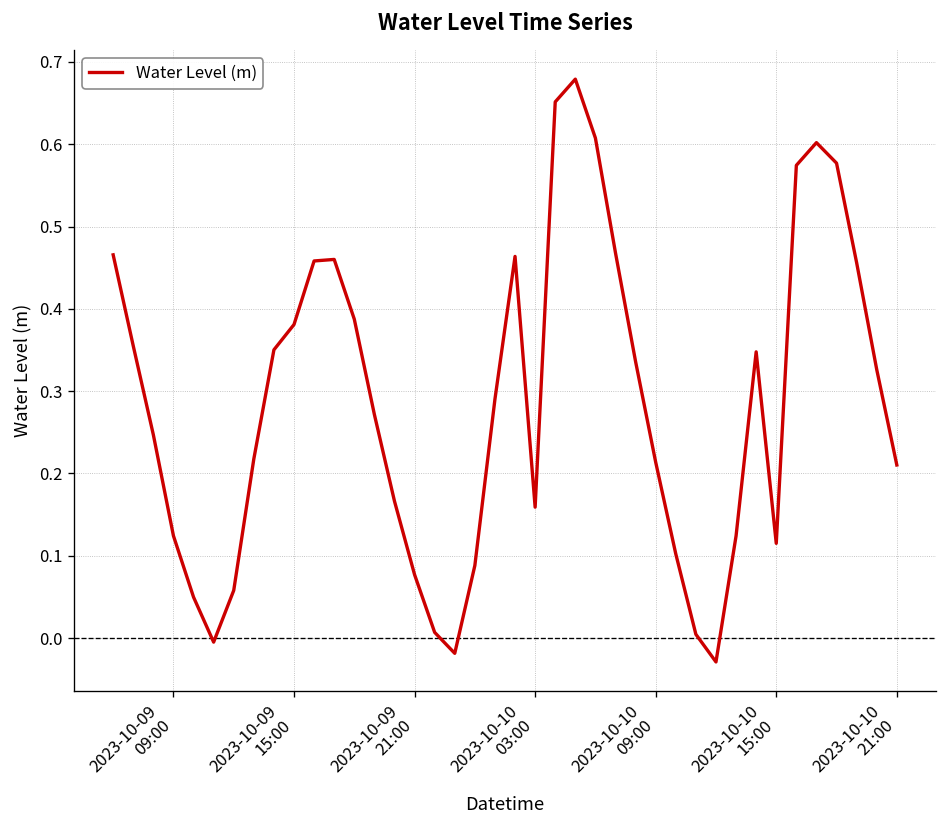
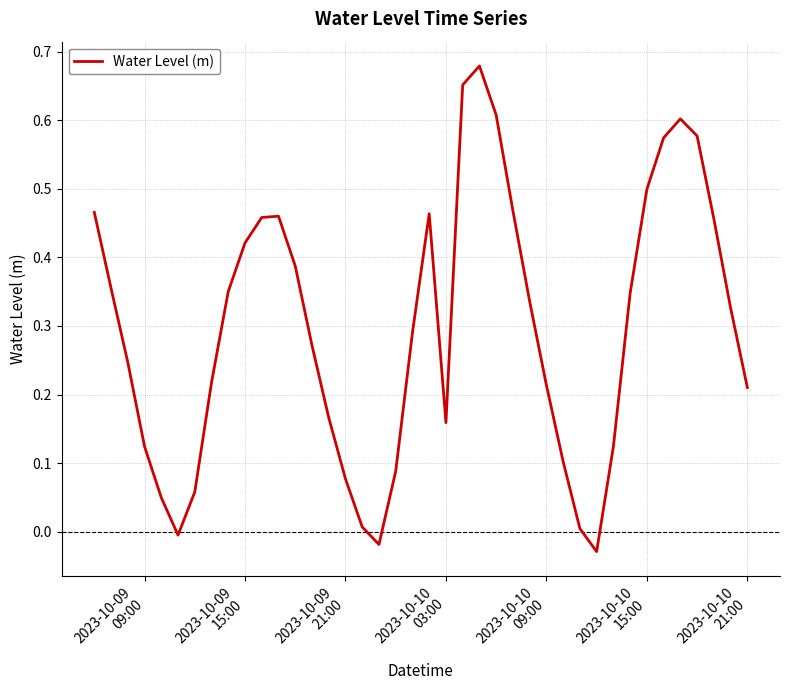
2023-10-09 15:00: 0.38 -> 0.42
2023-10-10 15:00: 0.12 -> 0.50
